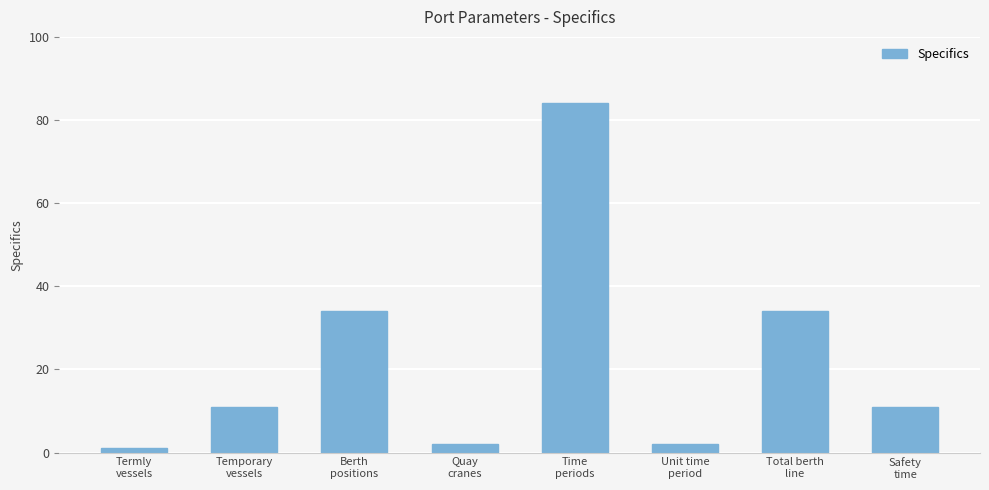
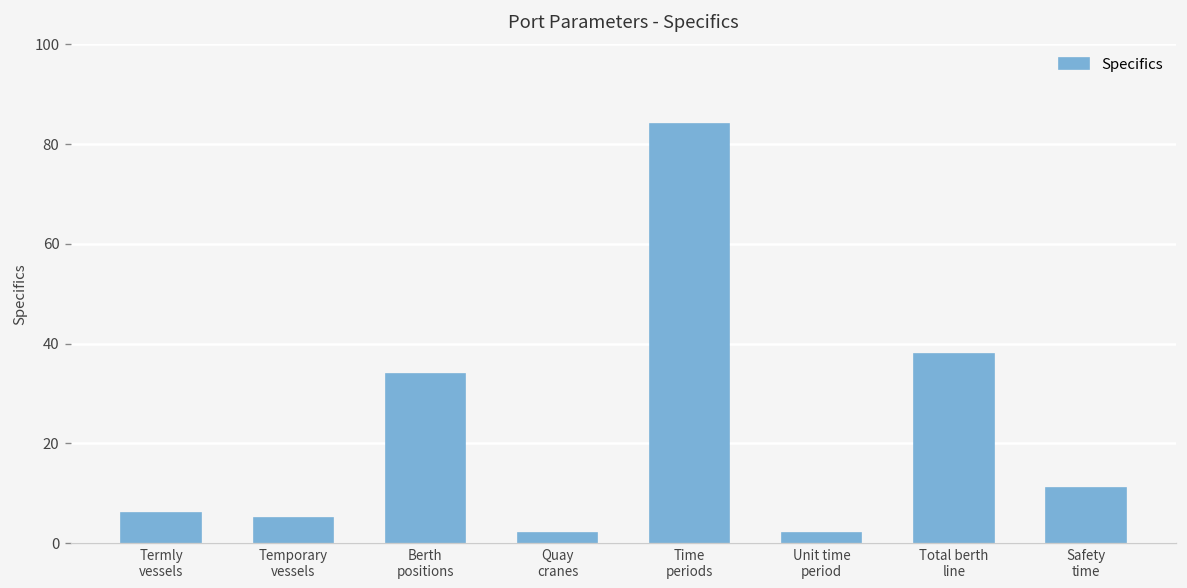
Termly vessels: 1 -> 6
Temporary vessels: 11 -> 5
Total berth line: 34 -> 38
